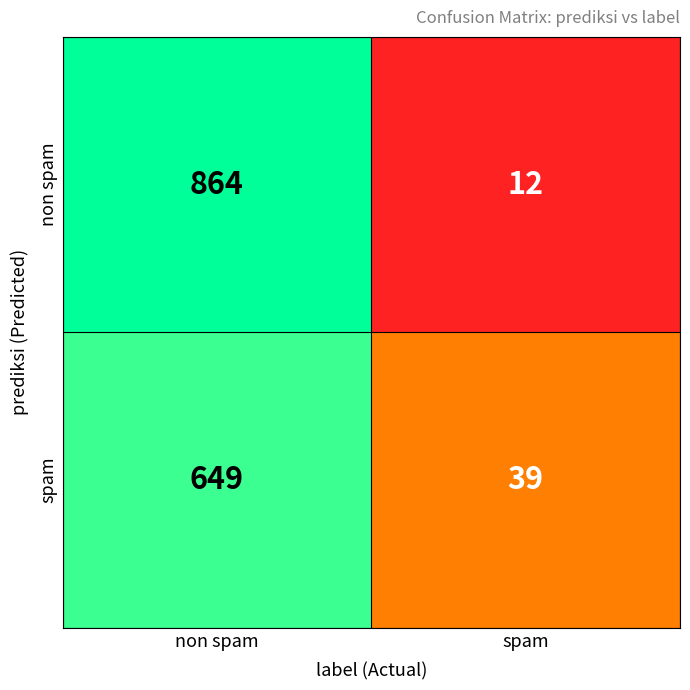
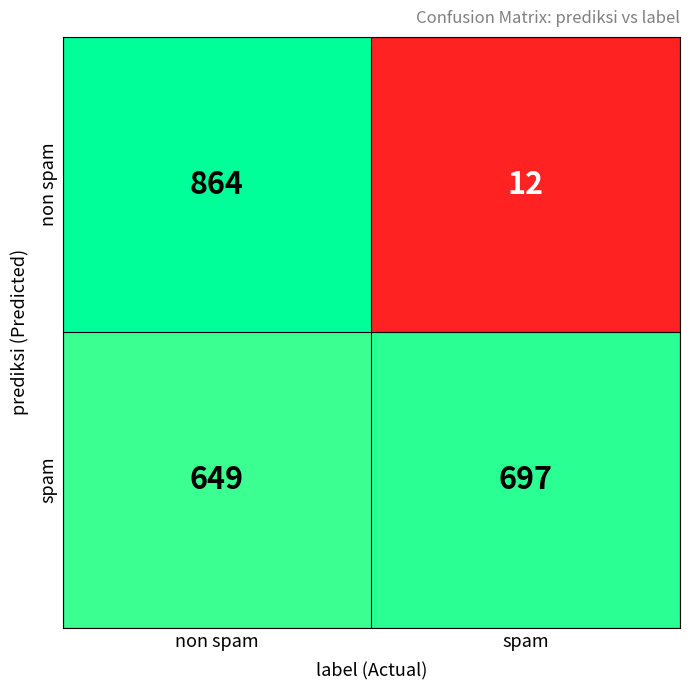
spam, spam: 39 -> 697
